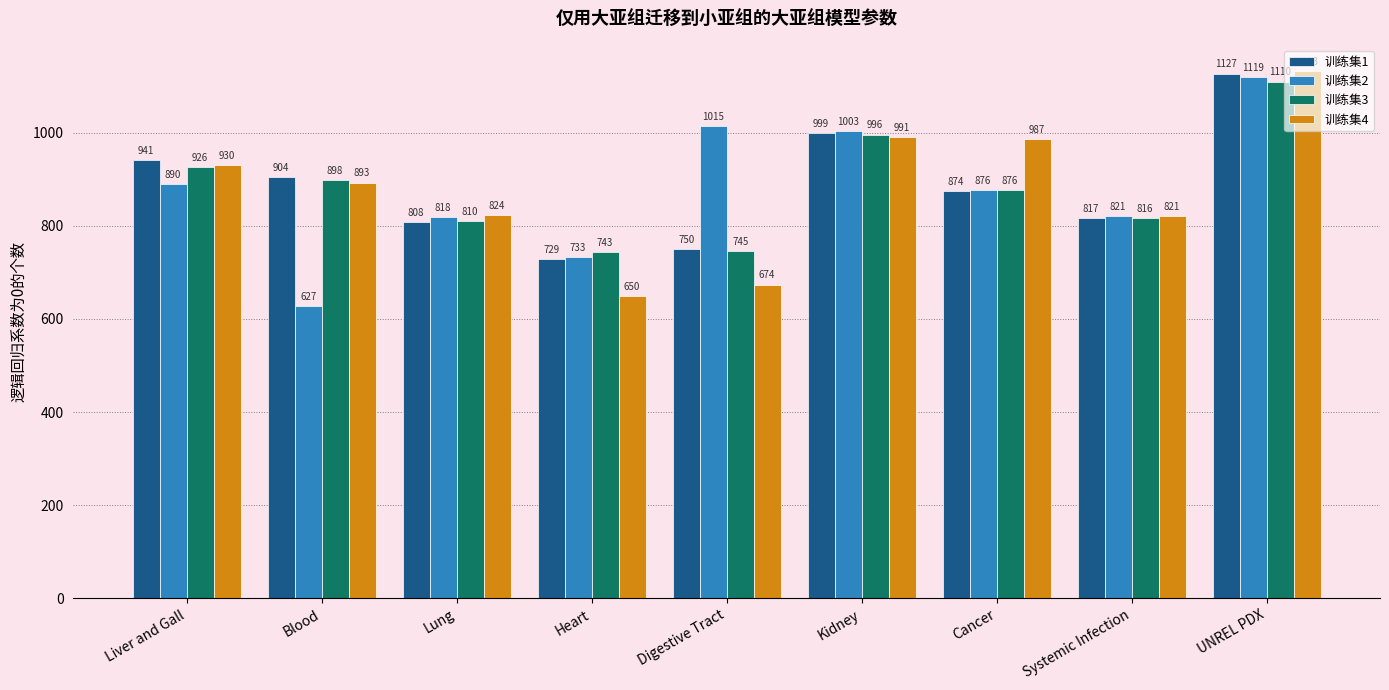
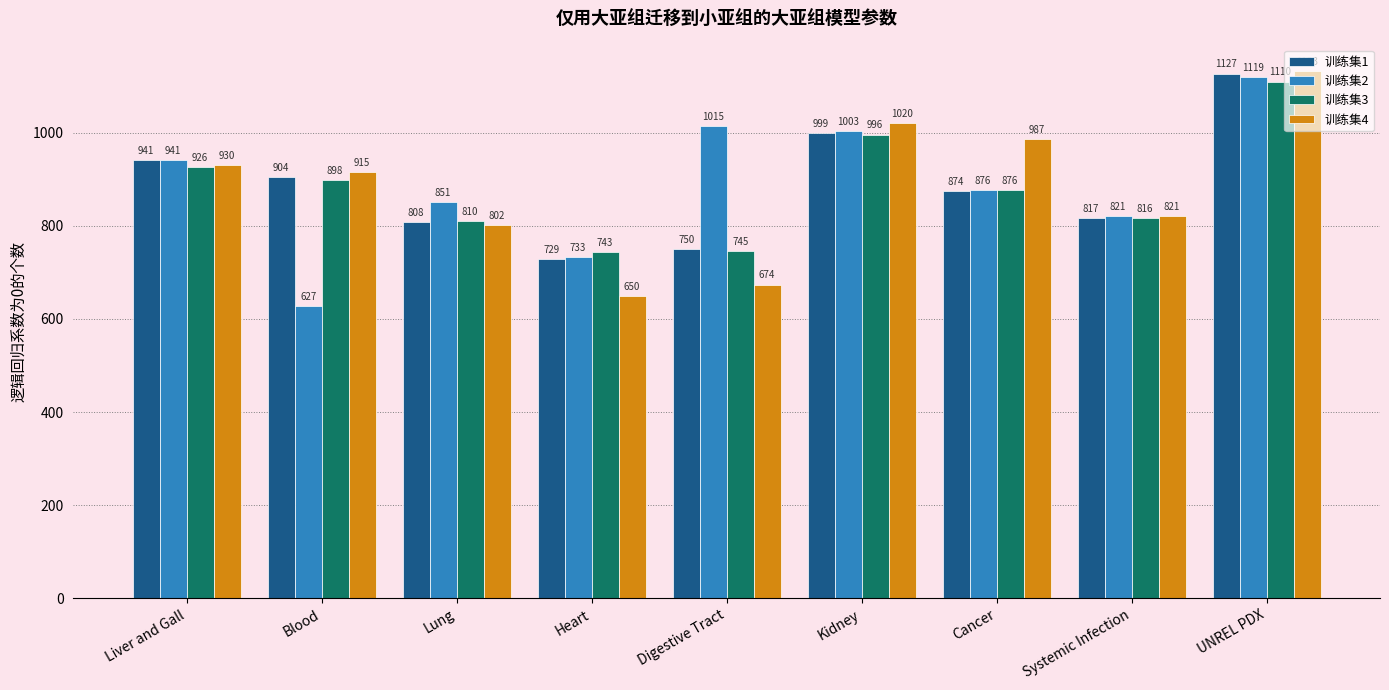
训练集2, Liver and Gall: 890 -> 941
训练集4, Blood: 893 -> 915
训练集2, Lung: 818 -> 851
训练集4, Lung: 824 -> 802
训练集4, Kidney: 991 -> 1020
